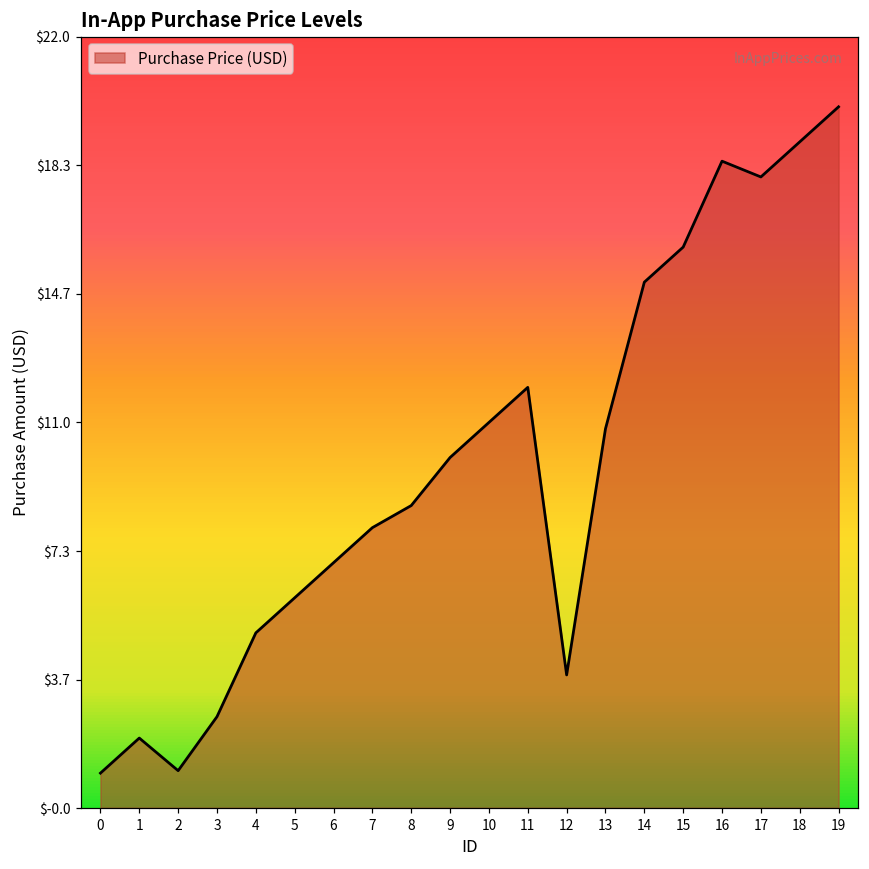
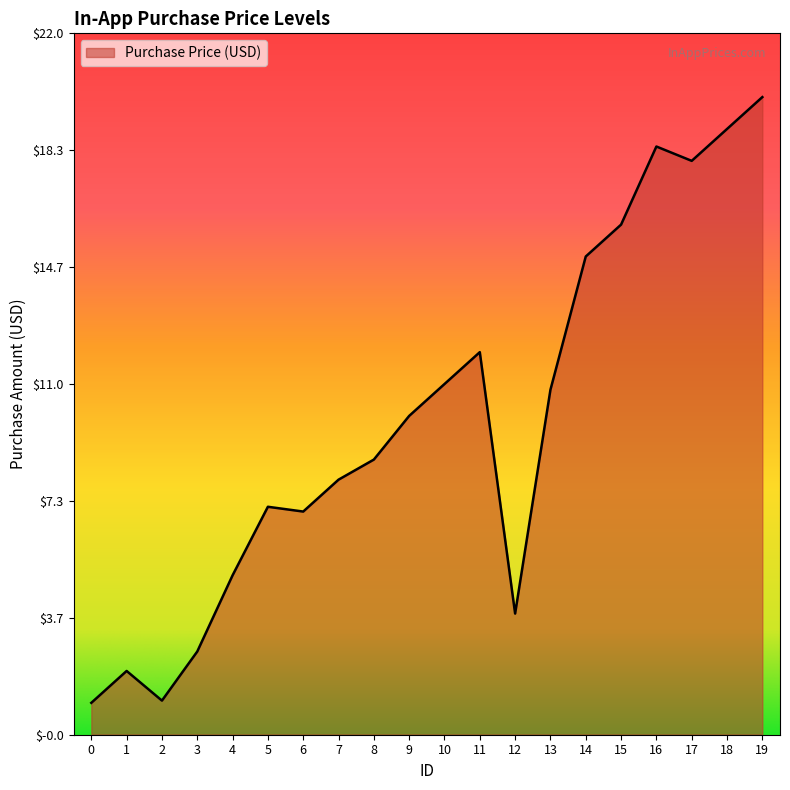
5: $6.0 -> $7.1
